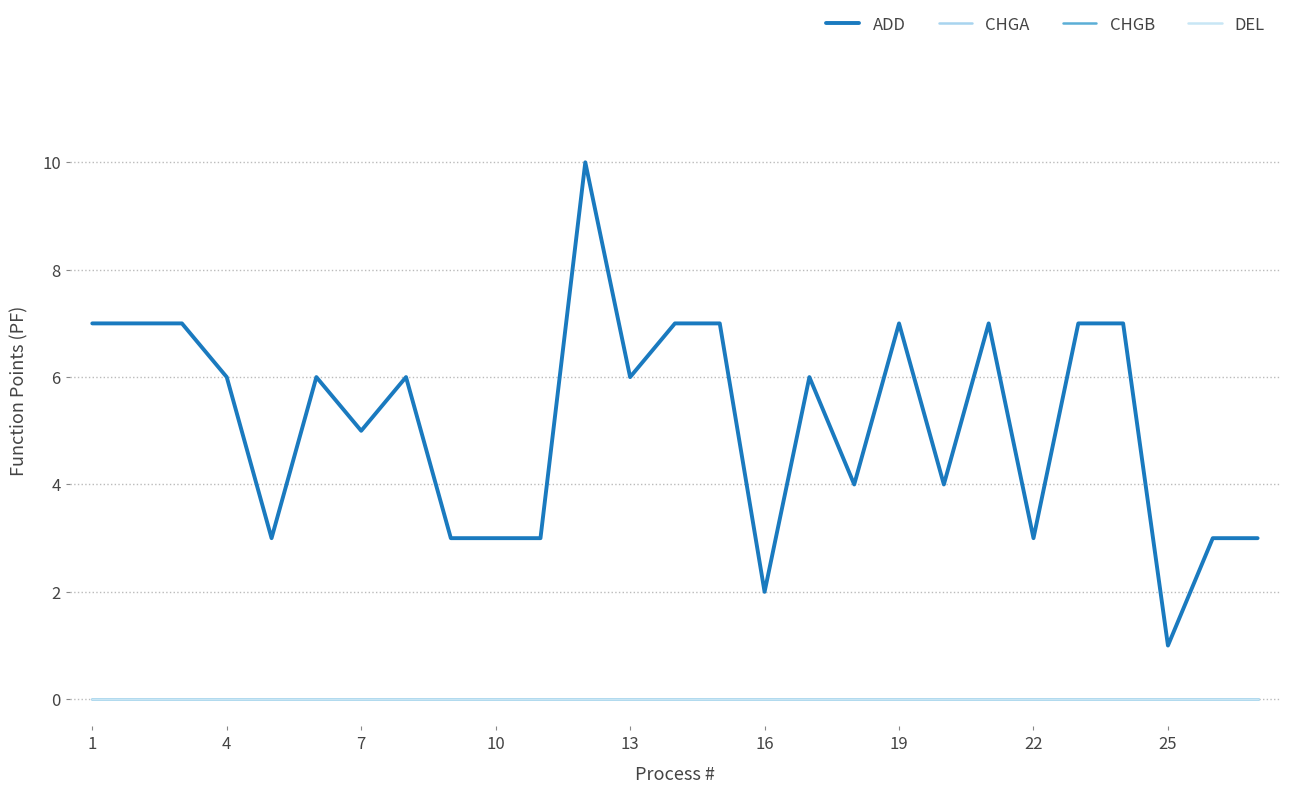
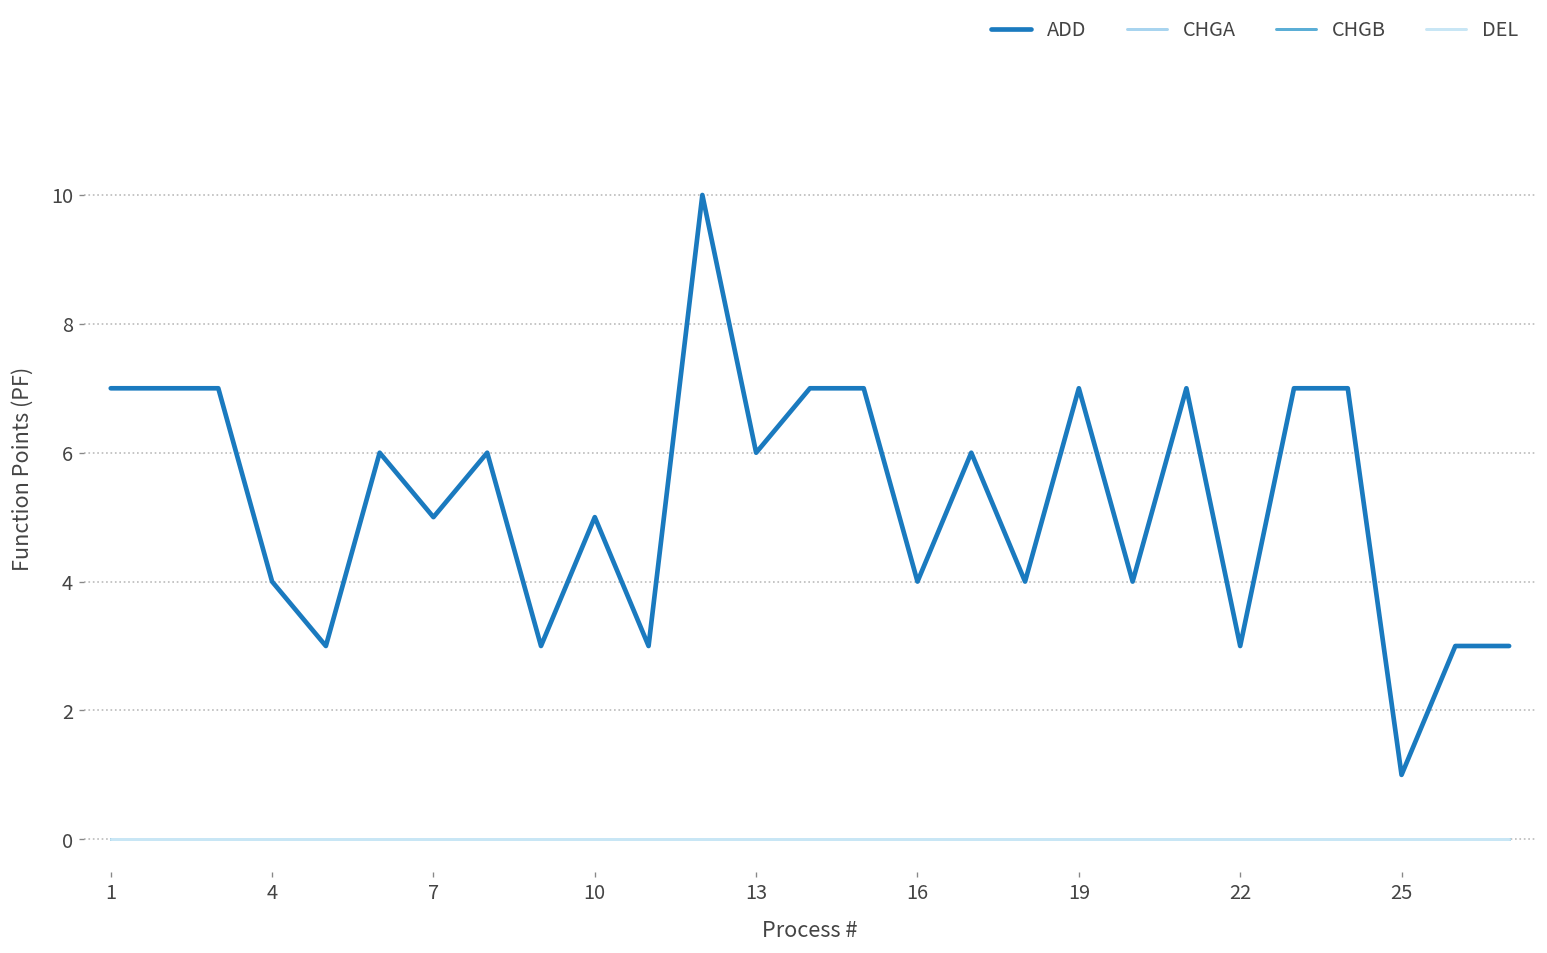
ADD, 4: 6 -> 4
ADD, 10: 3 -> 5
ADD, 16: 2 -> 4
